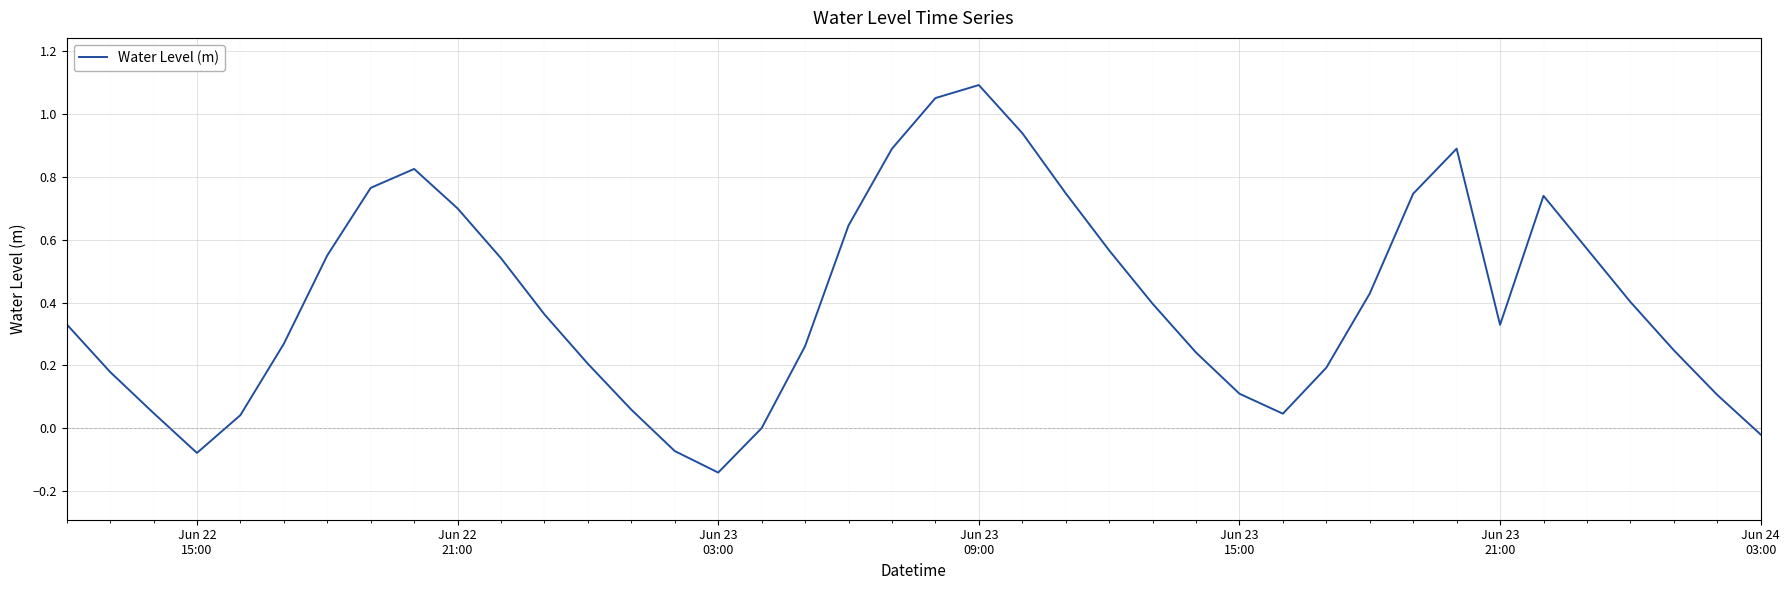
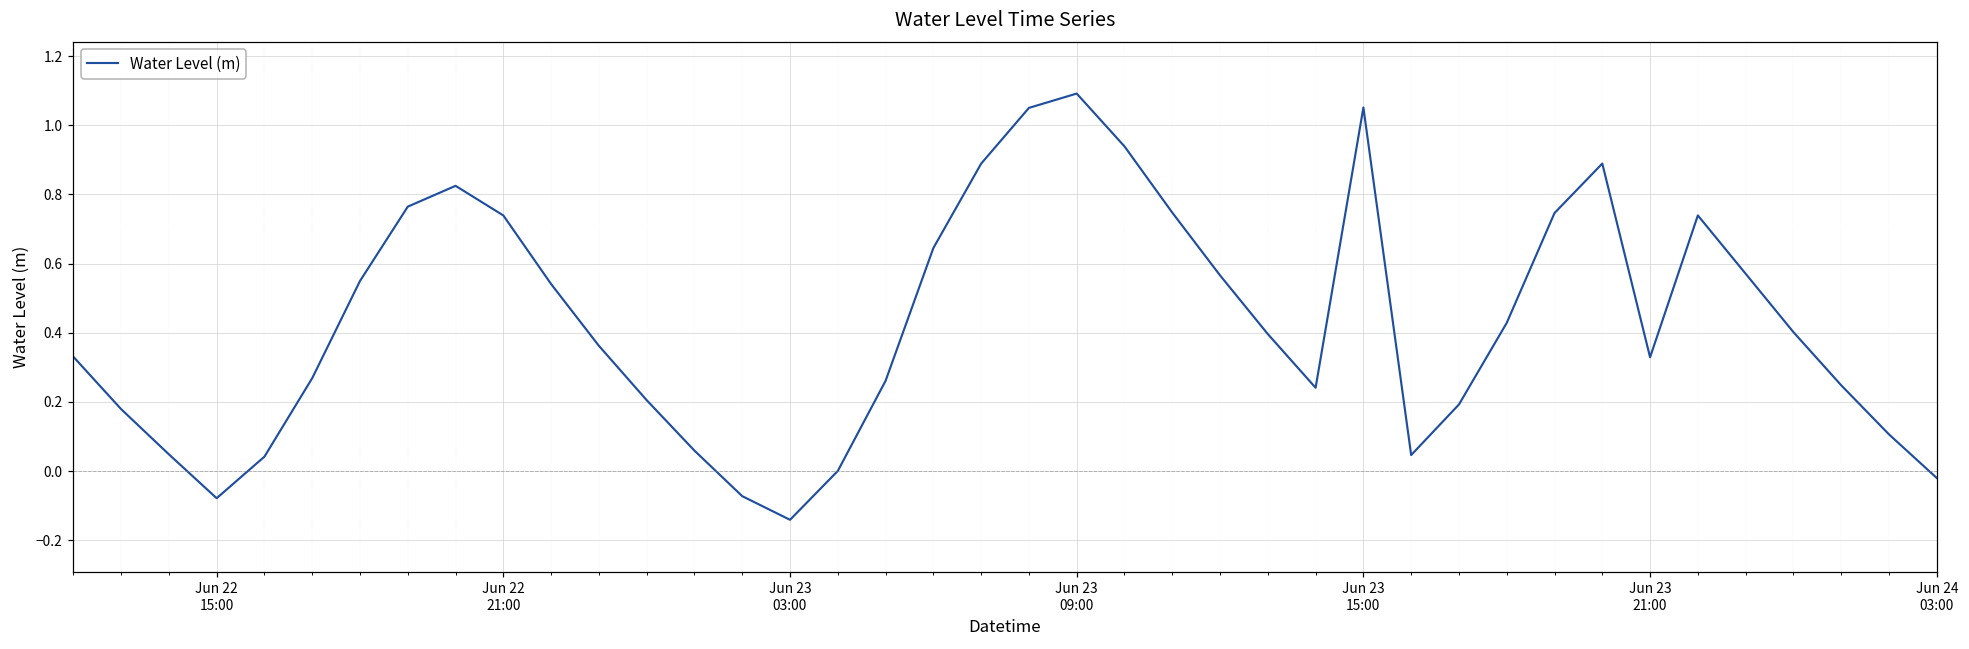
Jun 22 21:00: 0.70 -> 0.74
Jun 23 15:00: 0.11 -> 1.05
